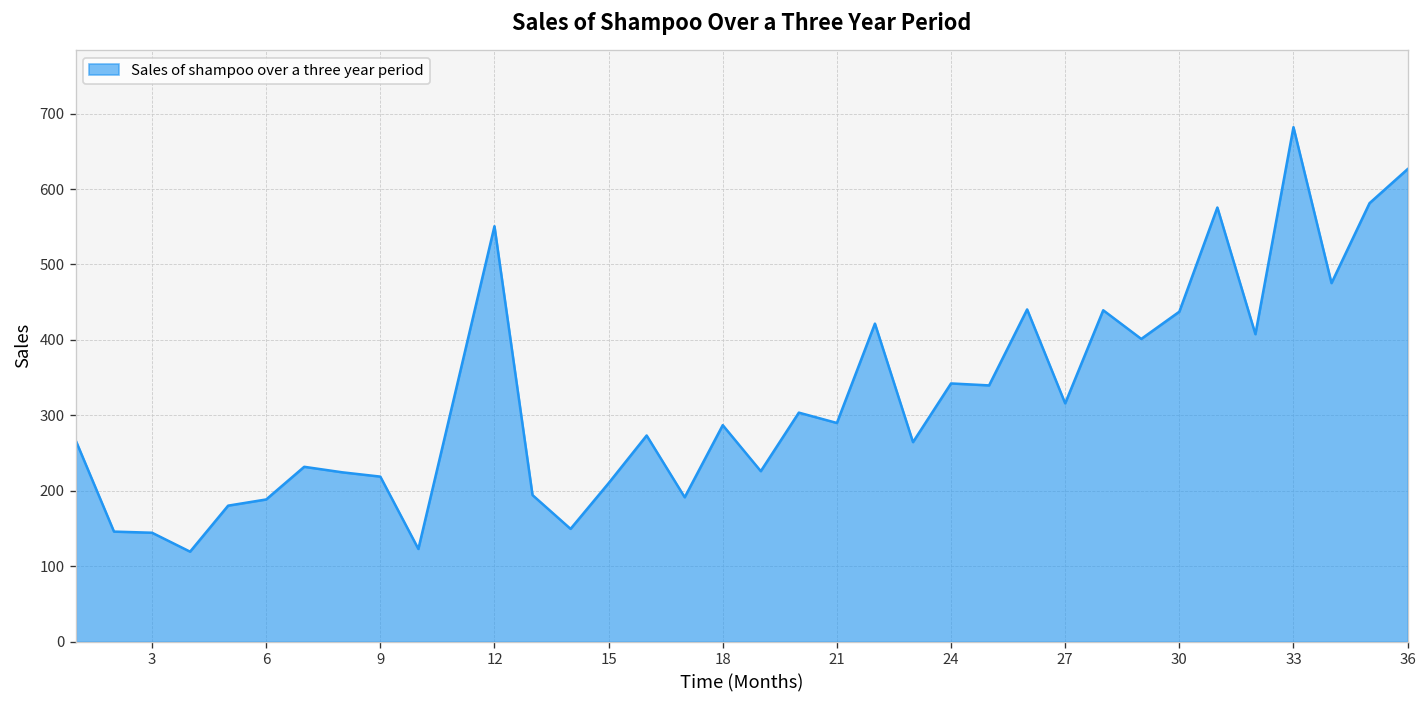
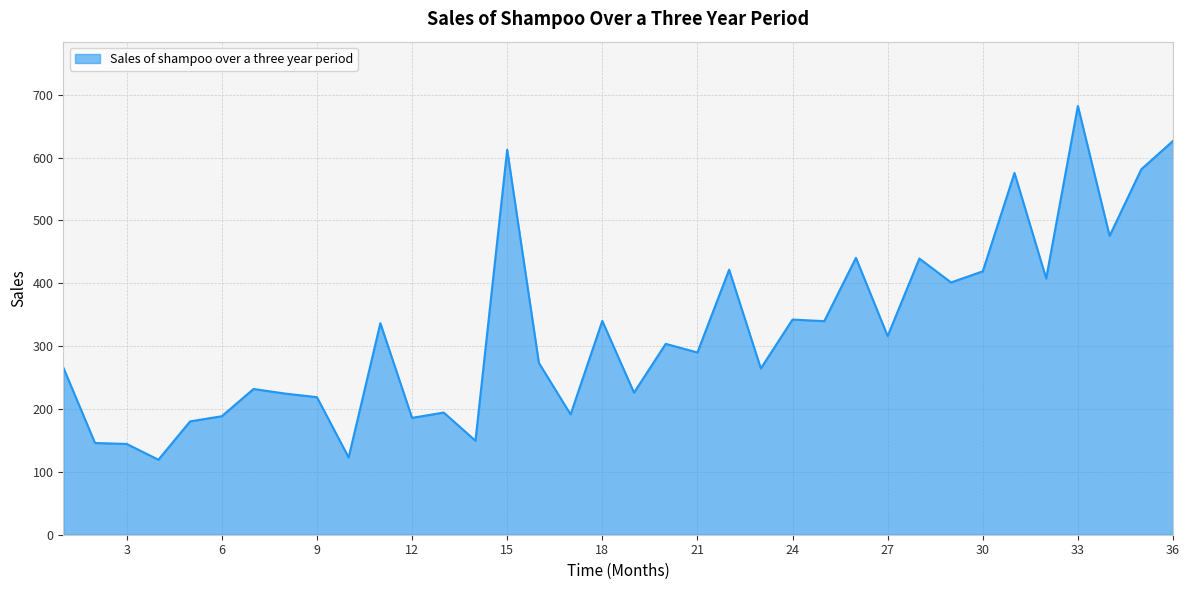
12: 550 -> 190
15: 210 -> 610
18: 290 -> 340
30: 440 -> 420
